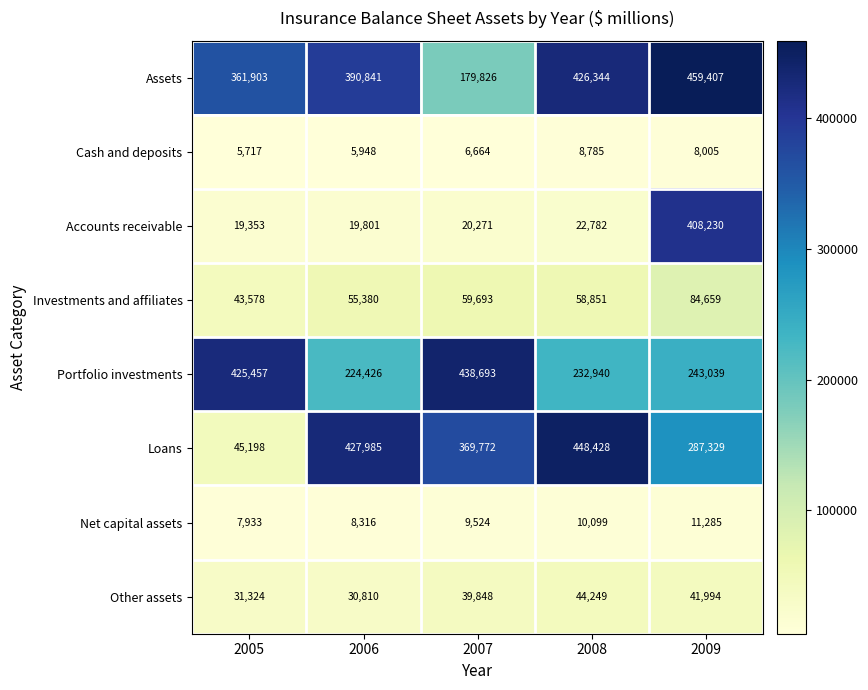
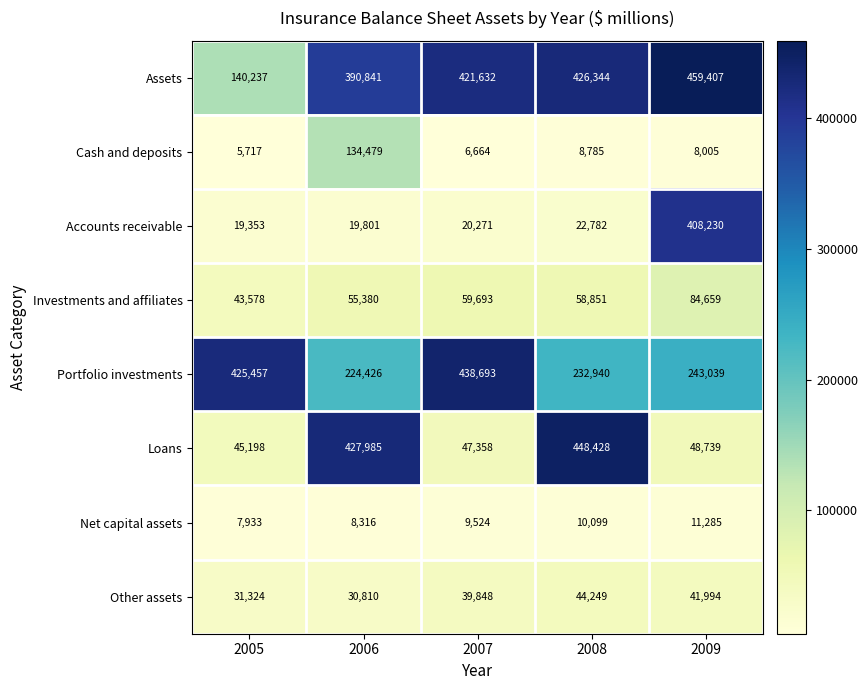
Assets, 2005: 361,903 -> 140,237
Assets, 2007: 179,826 -> 421,632
Cash and deposits, 2006: 5,948 -> 134,479
Loans, 2007: 369,772 -> 47,358
Loans, 2009: 287,329 -> 48,739
